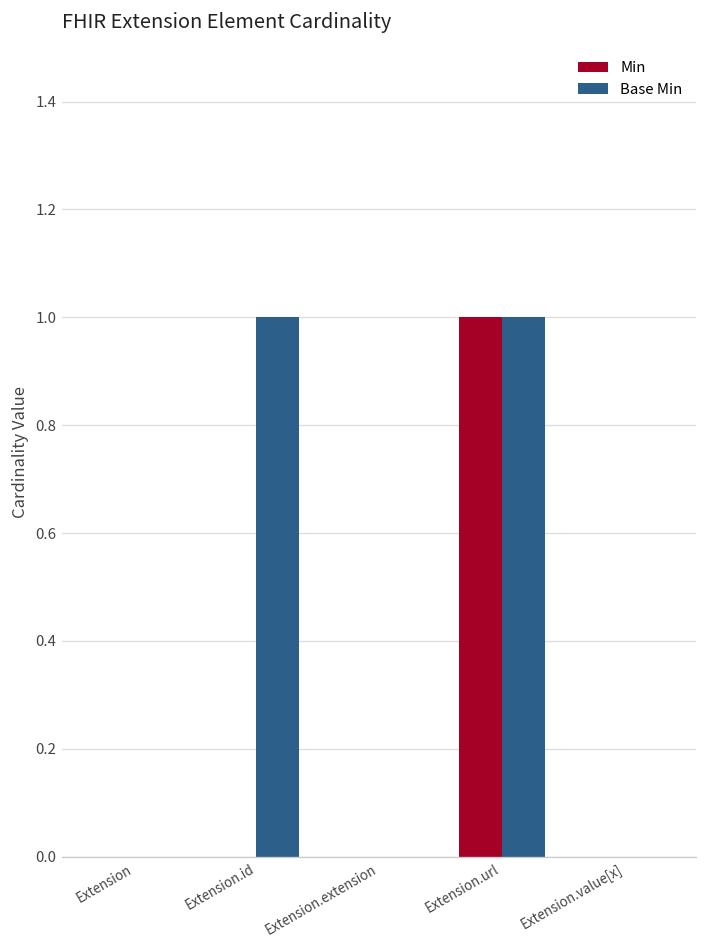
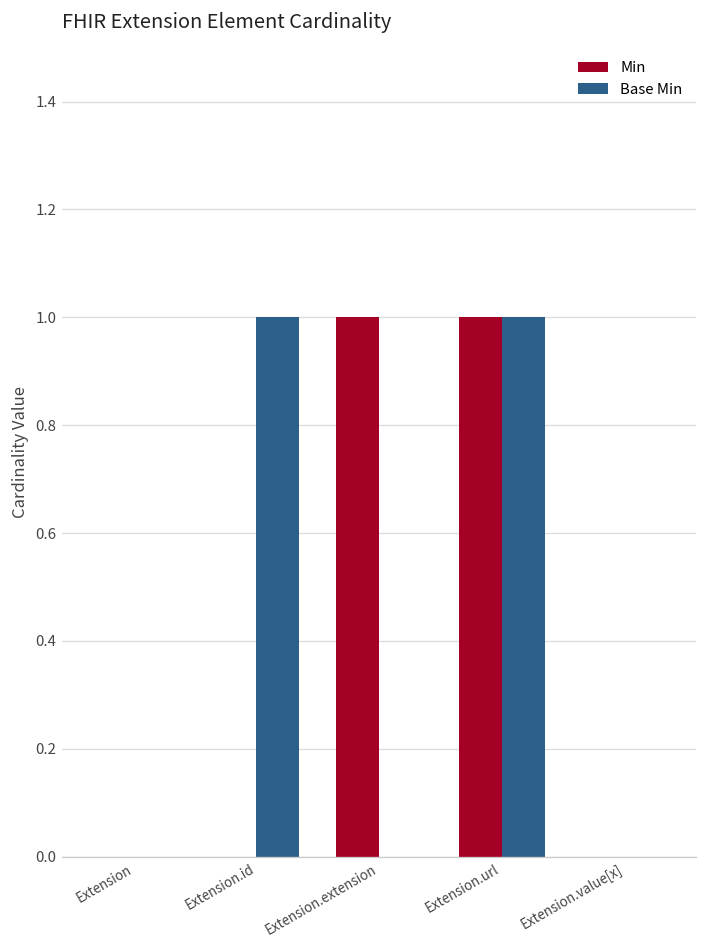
Min, Extension.extension: 0 -> 1
